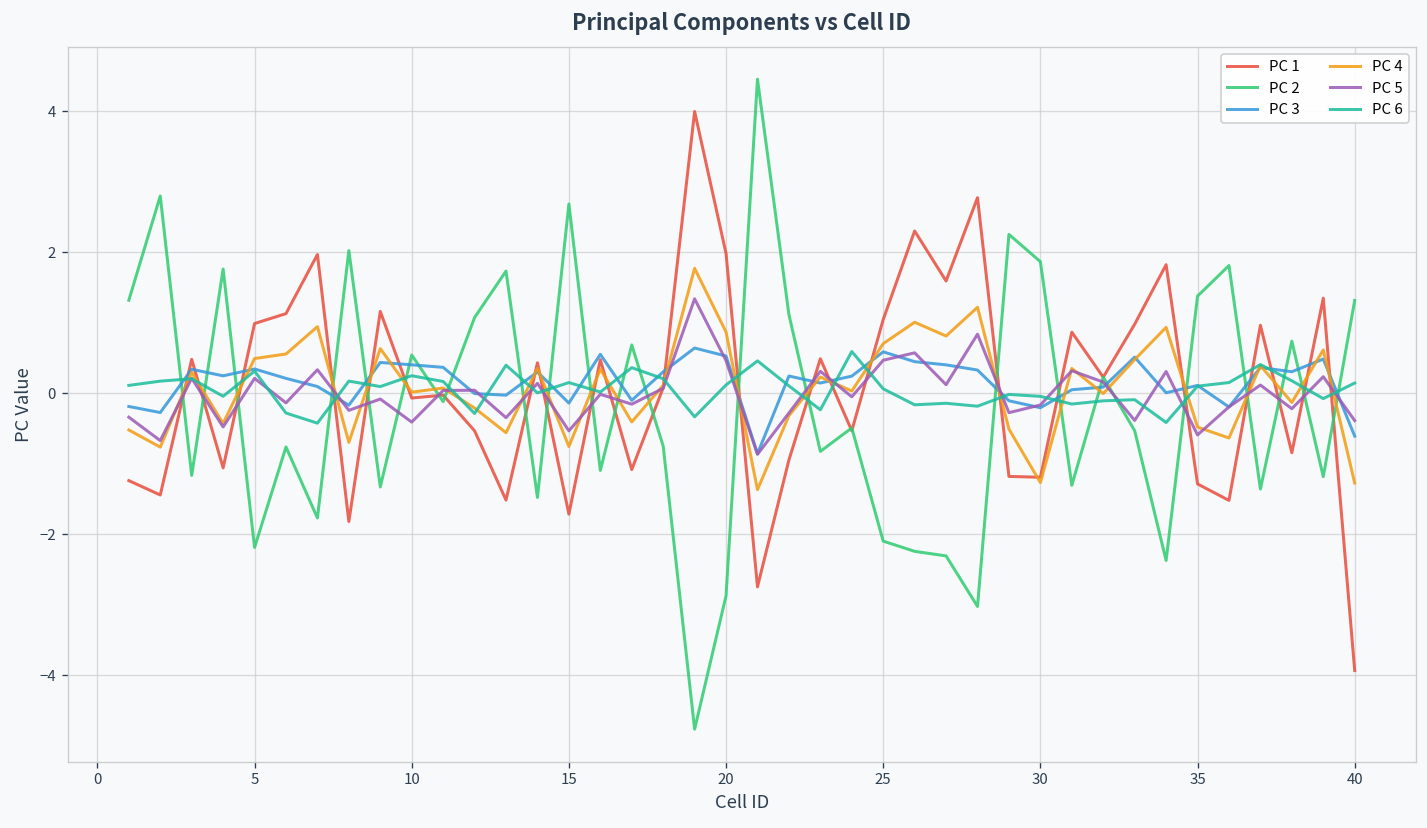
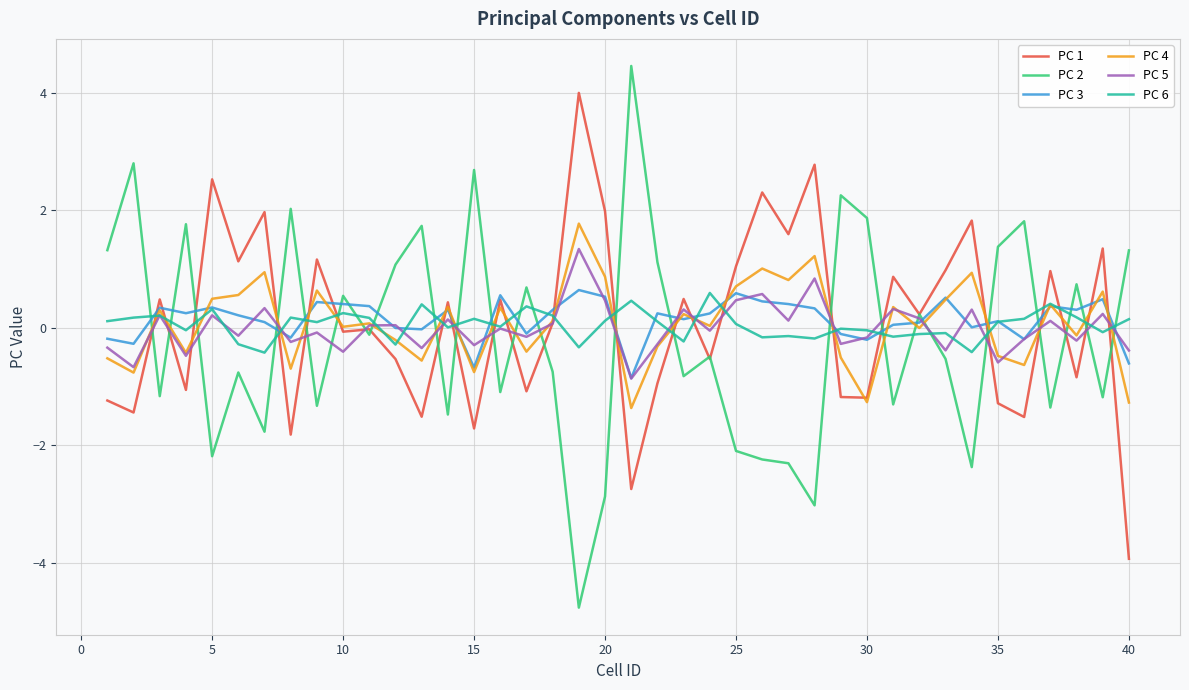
PC 1, 5: 1.0 -> 2.5
PC 3, 15: -0.1 -> -0.7
PC 5, 15: -0.5 -> -0.3
